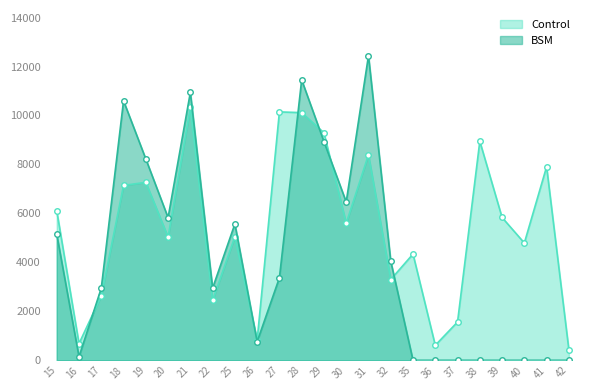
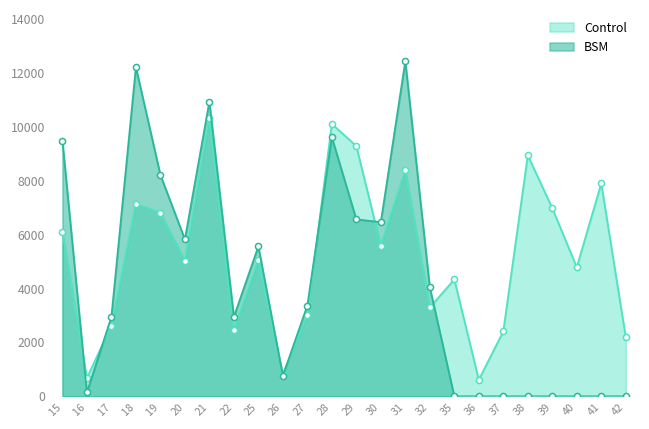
BSM, 15: 5100 -> 9500
BSM, 18: 10600 -> 12200
Control, 19: 7300 -> 6800
Control, 27: 10100 -> 3000
BSM, 28: 11500 -> 9600
BSM, 29: 8900 -> 6600
Control, 37: 1600 -> 2400
Control, 39: 5800 -> 7000
Control, 42: 400 -> 2200
